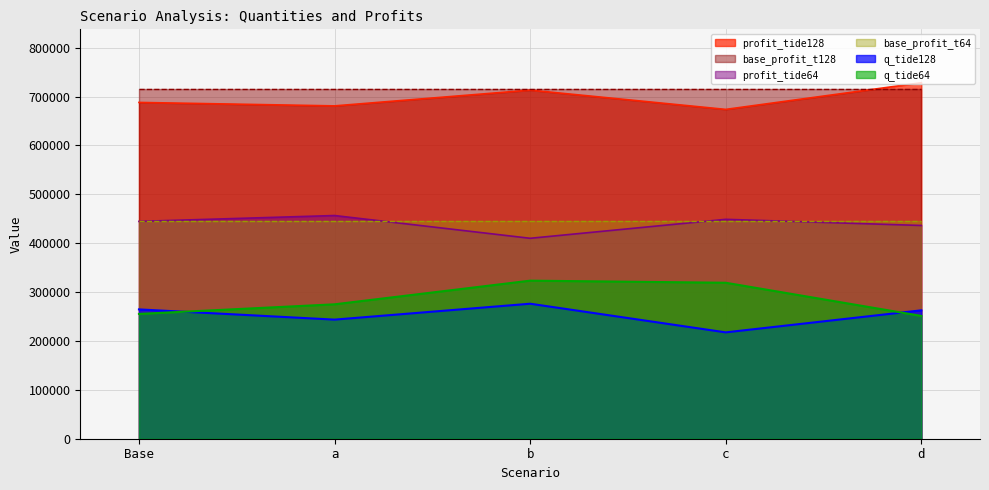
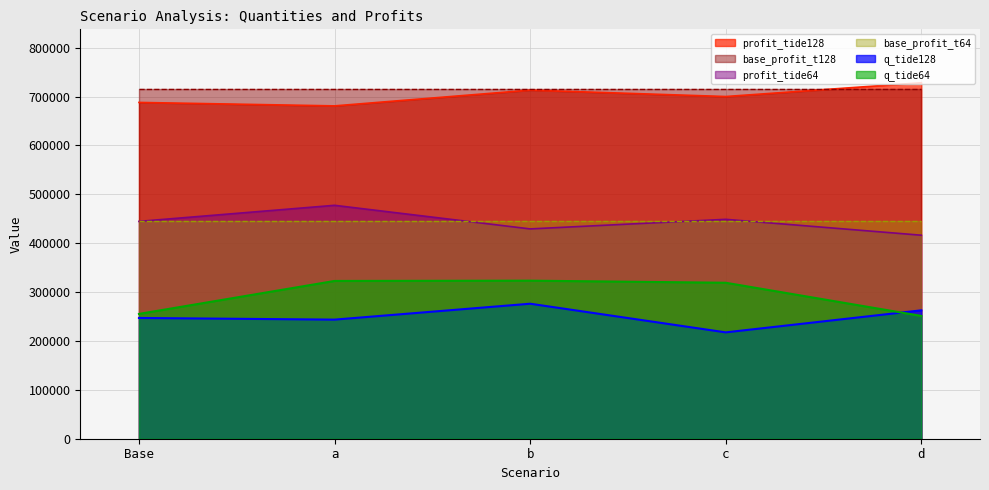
q_tide128, Base: 260000 -> 250000
profit_tide64, a: 460000 -> 480000
q_tide64, a: 280000 -> 320000
profit_tide64, b: 410000 -> 430000
profit_tide128, c: 670000 -> 700000
profit_tide64, d: 440000 -> 420000
